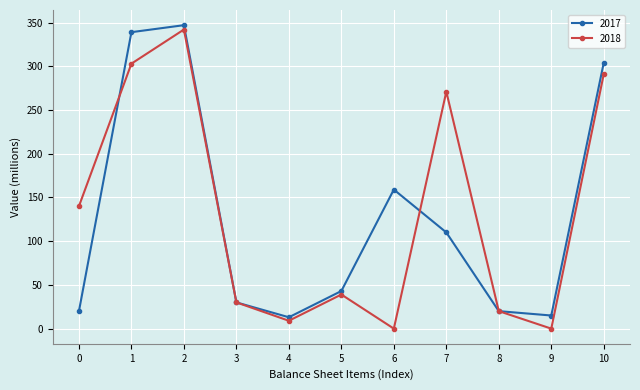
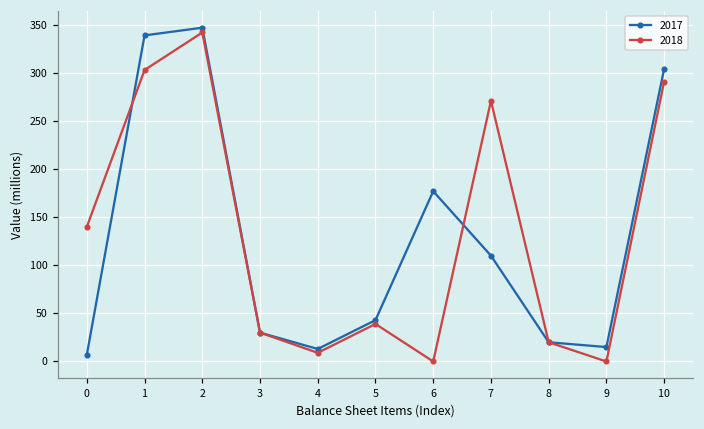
2017, 0: 20 -> 10
2017, 6: 160 -> 180
